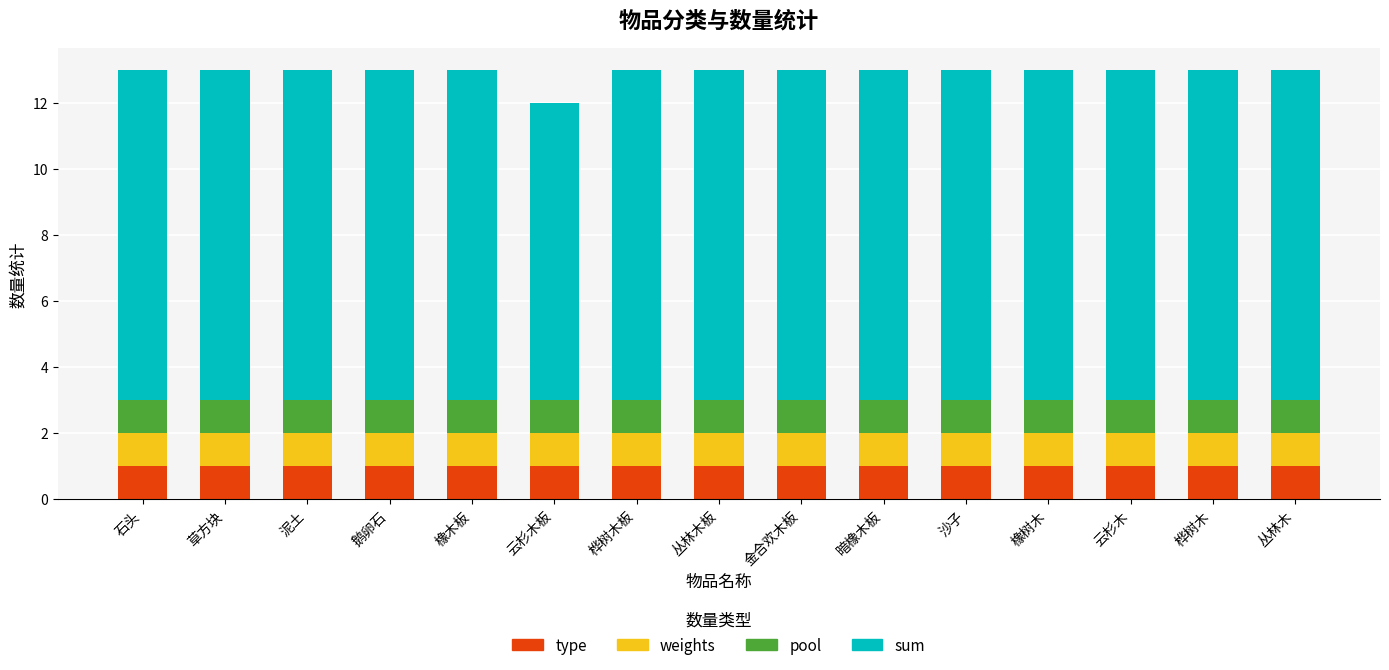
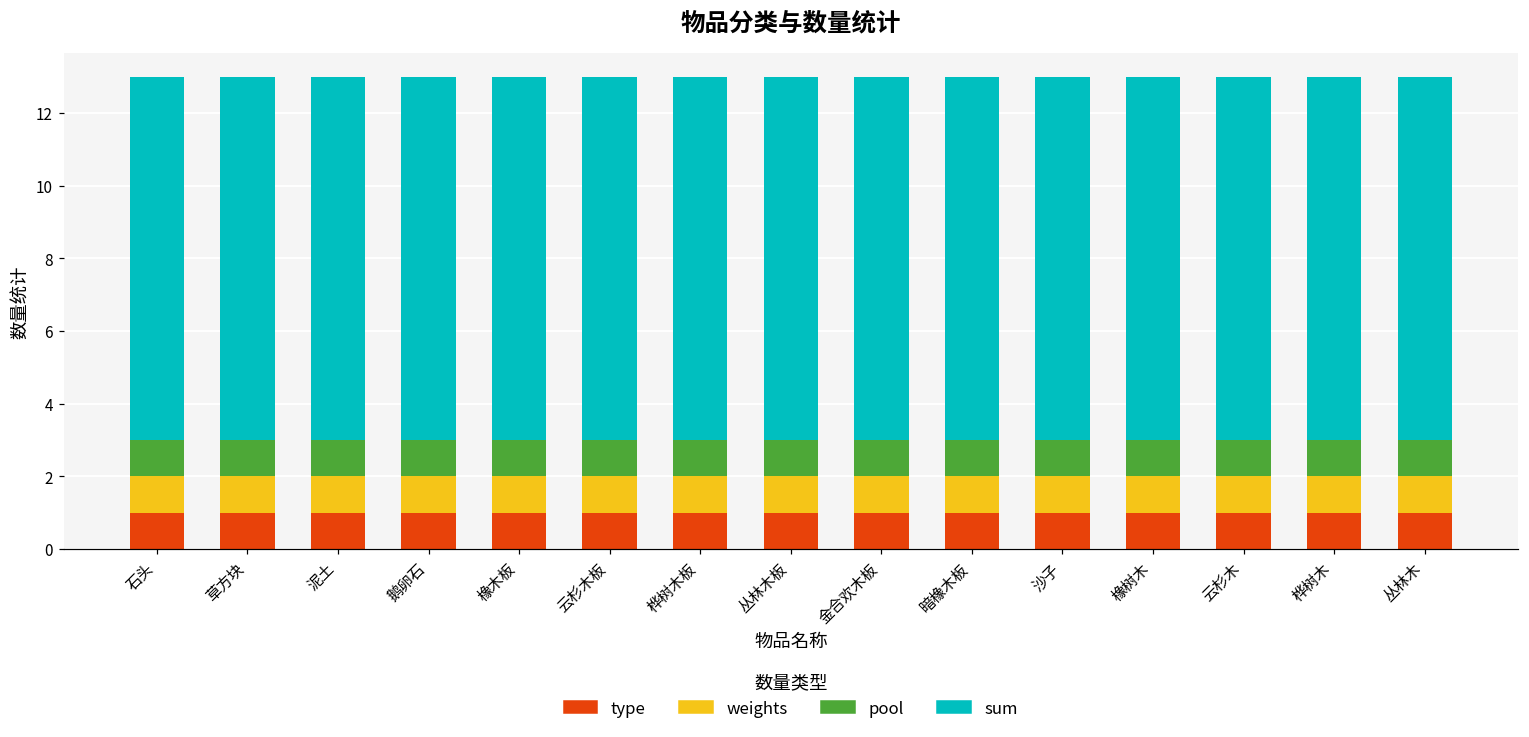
sum, 云杉木板: 9 -> 10
